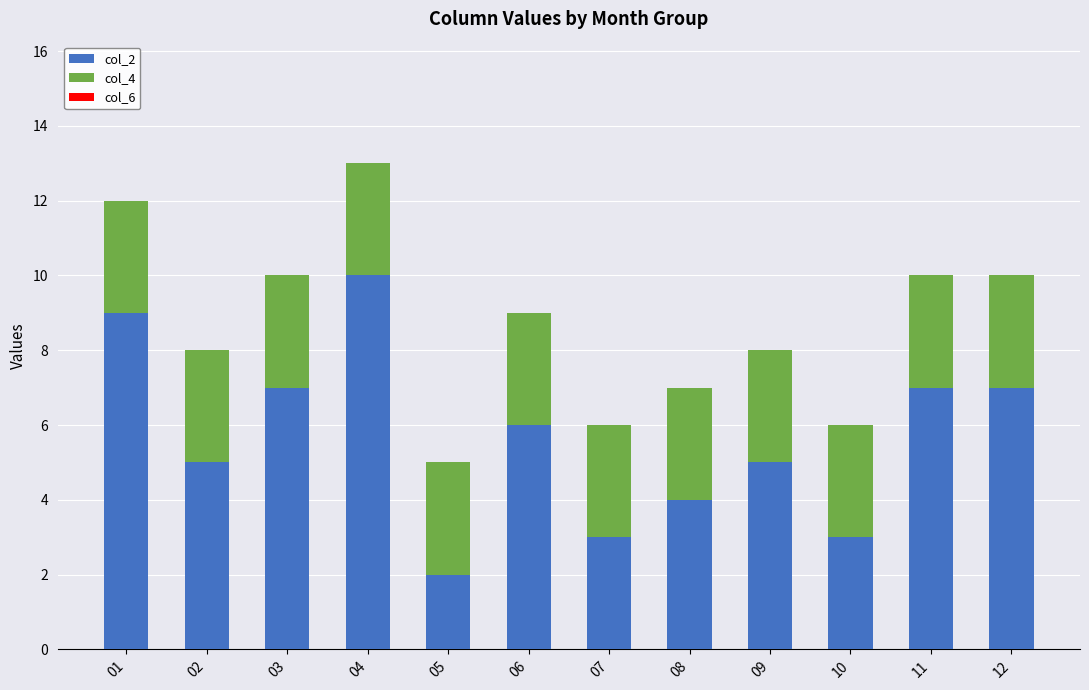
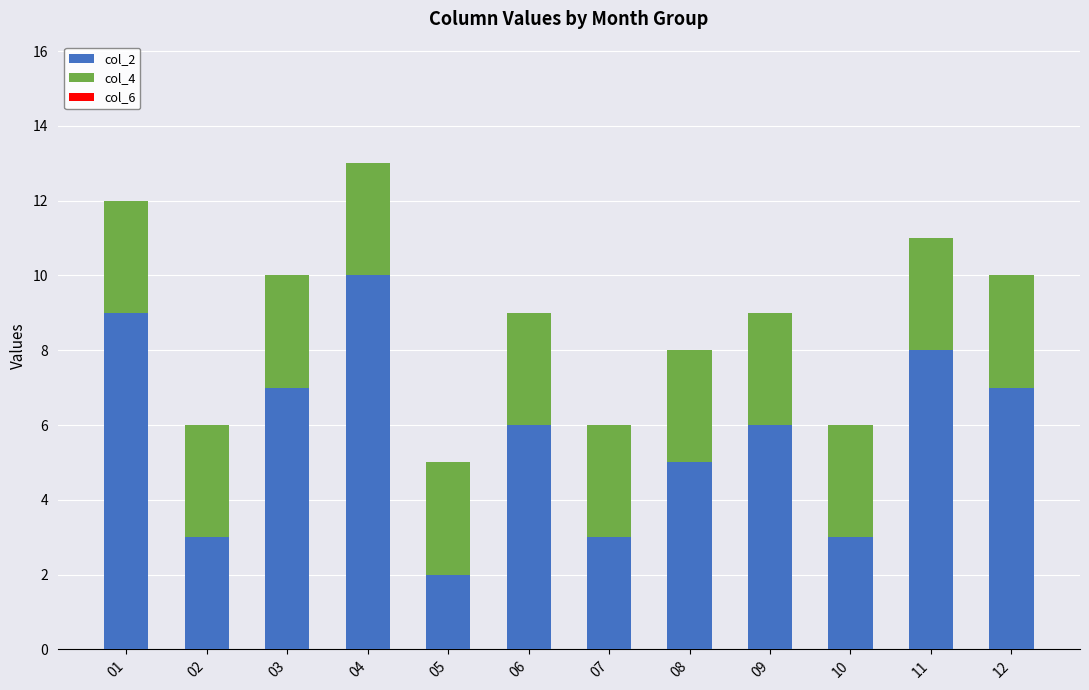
col_2, 02: 5 -> 3
col_2, 08: 4 -> 5
col_2, 09: 5 -> 6
col_2, 11: 7 -> 8
